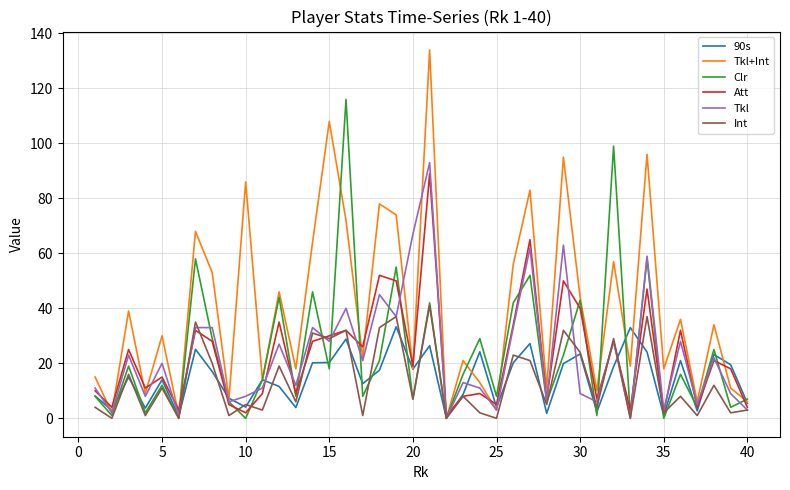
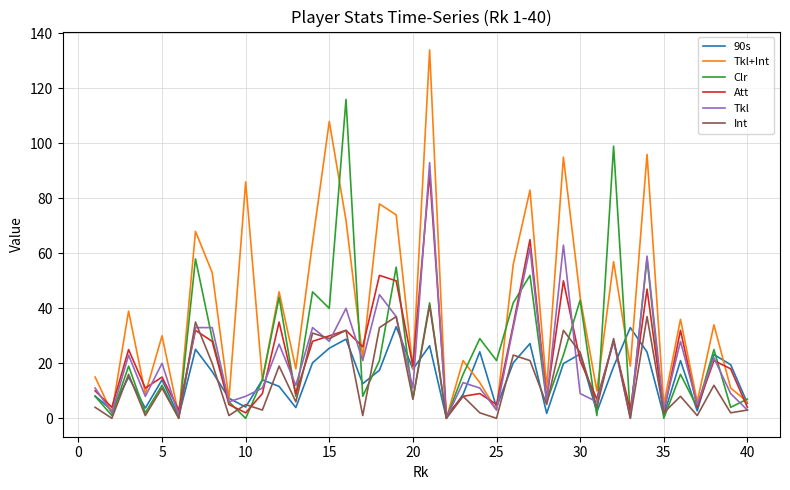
90s, 15: 20 -> 26
Clr, 15: 18 -> 40
Tkl, 20: 67 -> 11
Clr, 25: 8 -> 21
Att, 30: 40 -> 21
Tkl+Int, 35: 18 -> 5
